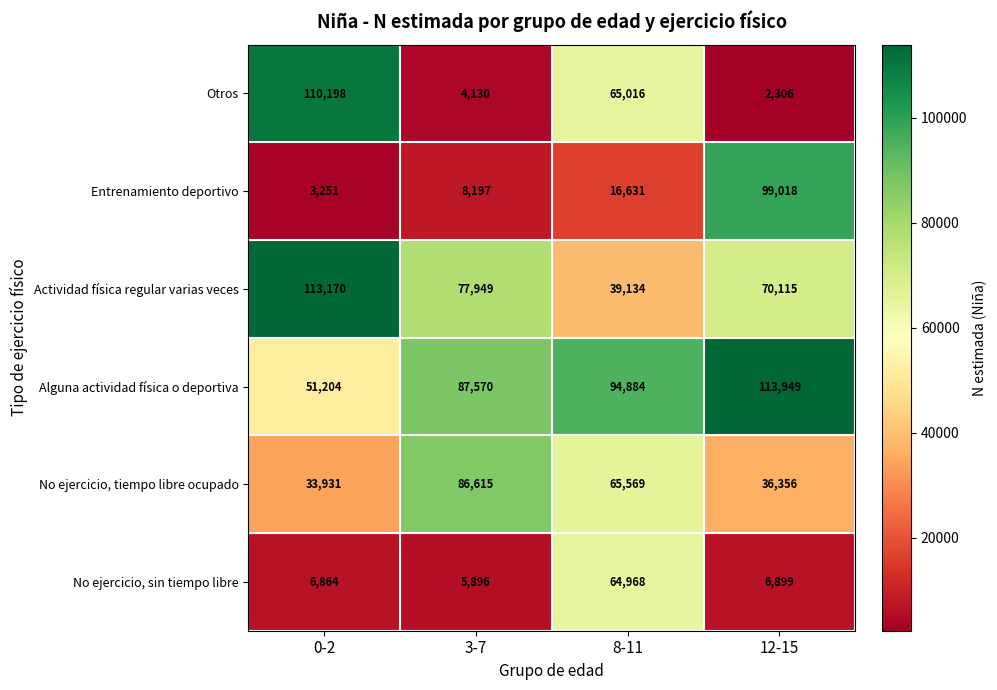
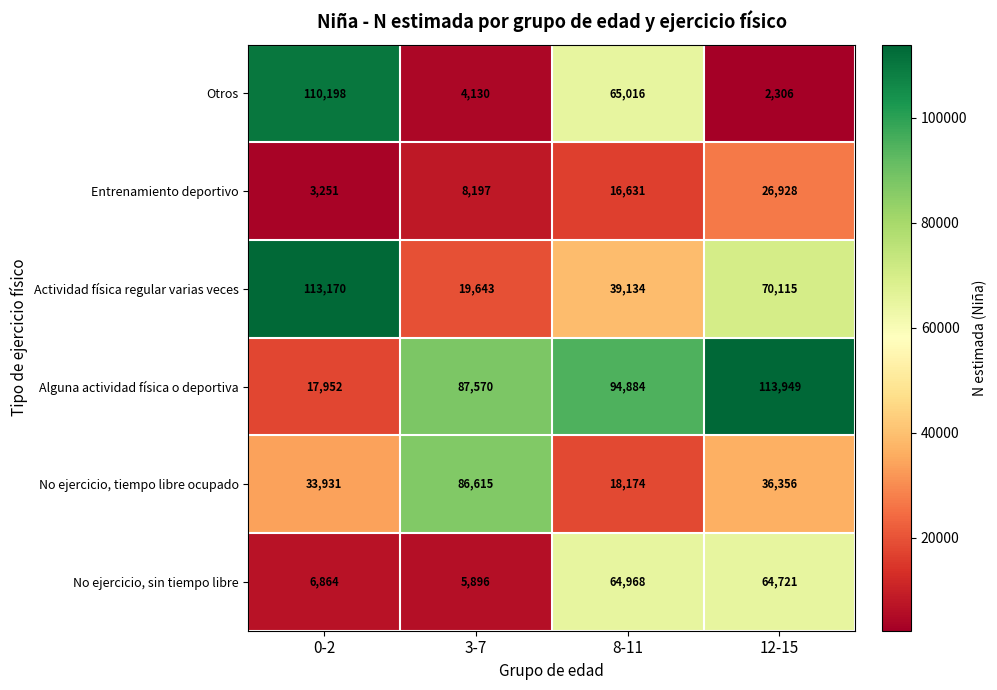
Entrenamiento deportivo, 12-15: 99,018 -> 26,928
Actividad física regular varias veces, 3-7: 77,949 -> 19,643
Alguna actividad física o deportiva, 0-2: 51,204 -> 17,952
No ejercicio, tiempo libre ocupado, 8-11: 65,569 -> 18,174
No ejercicio, sin tiempo libre, 12-15: 6,899 -> 64,721
